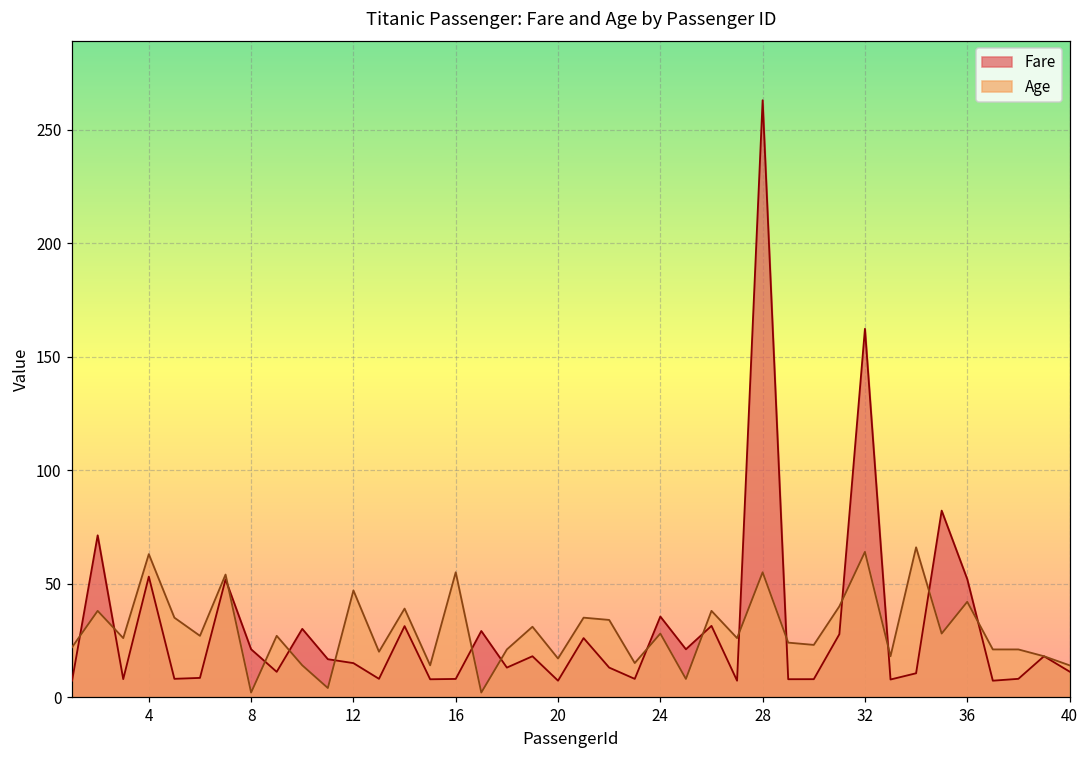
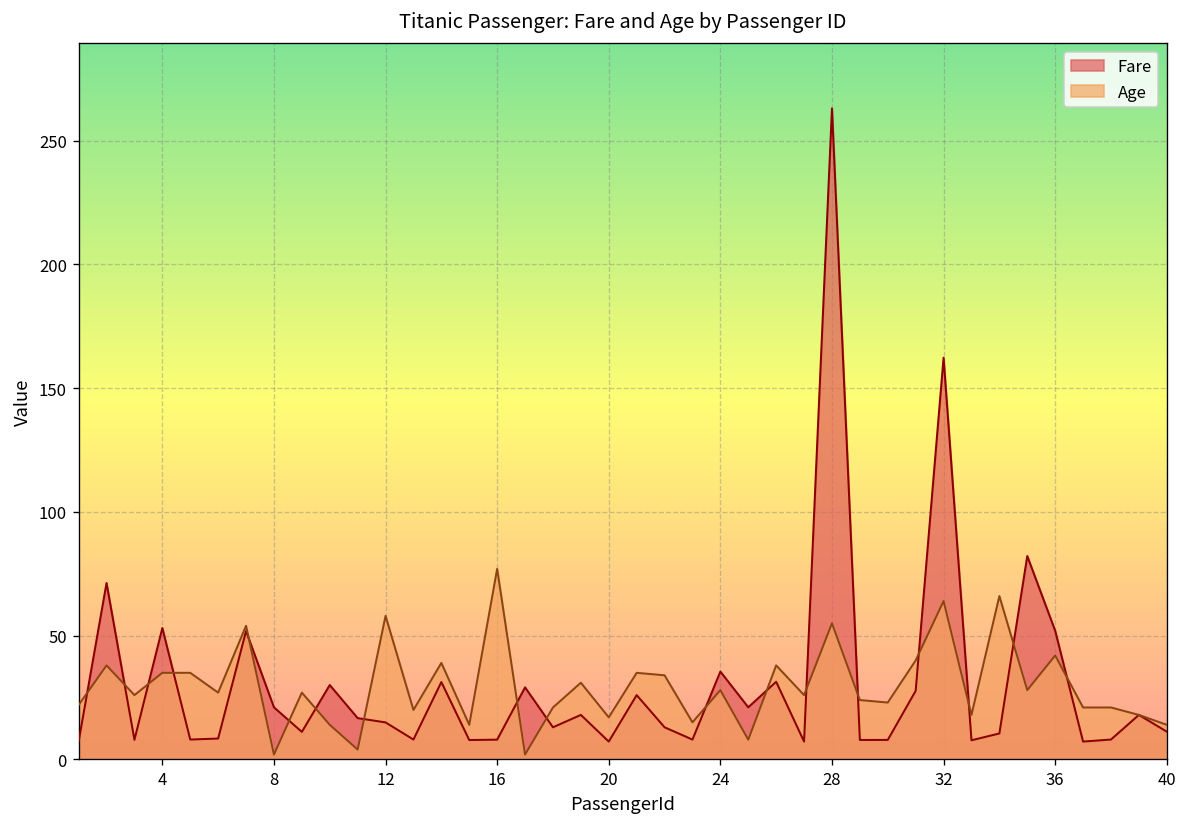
Age, 4: 63 -> 35
Age, 12: 47 -> 58
Age, 16: 55 -> 77
